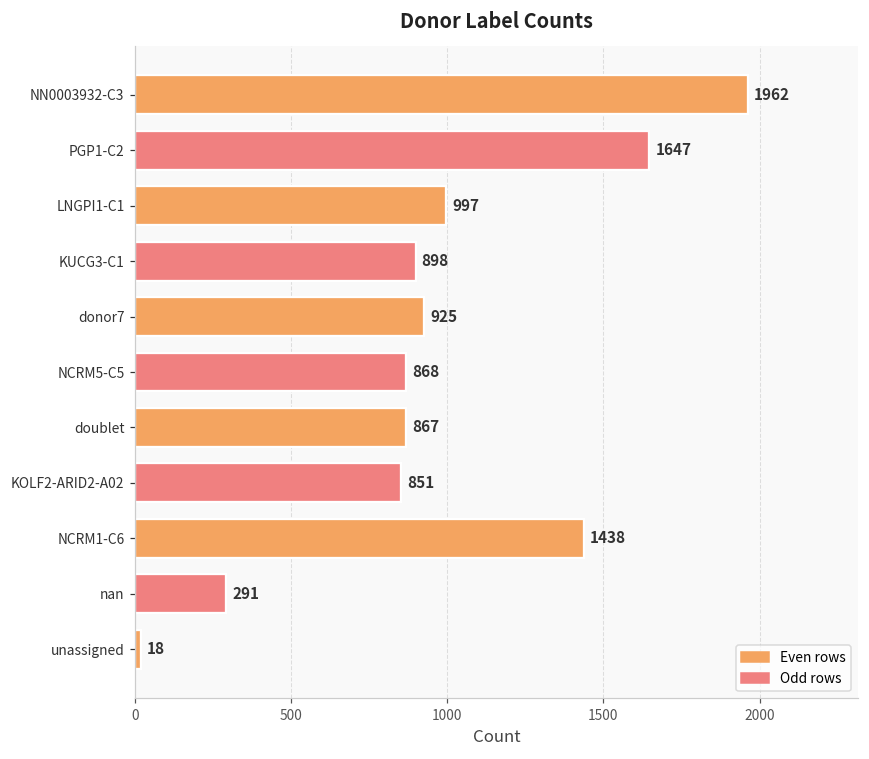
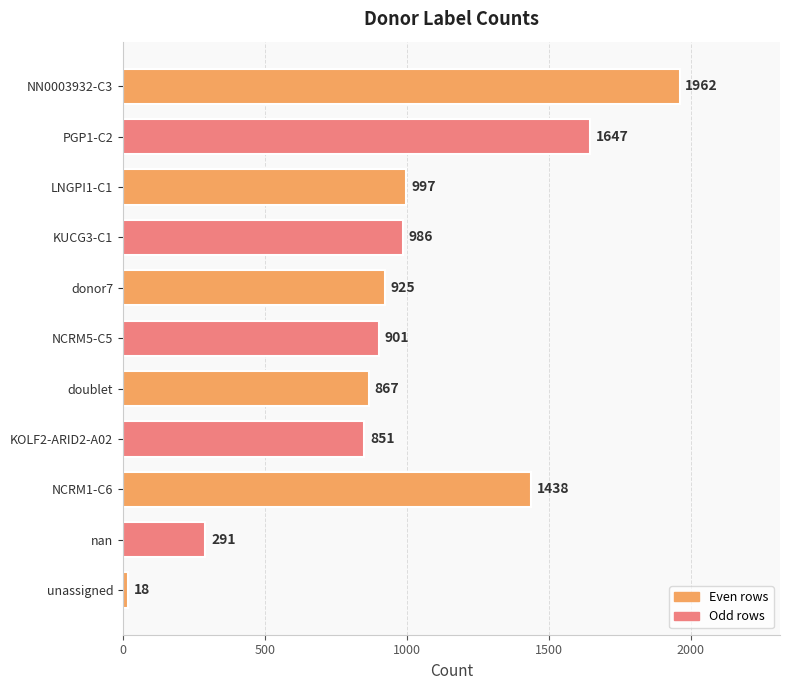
KUCG3-C1: 898 -> 986
NCRM5-C5: 868 -> 901
